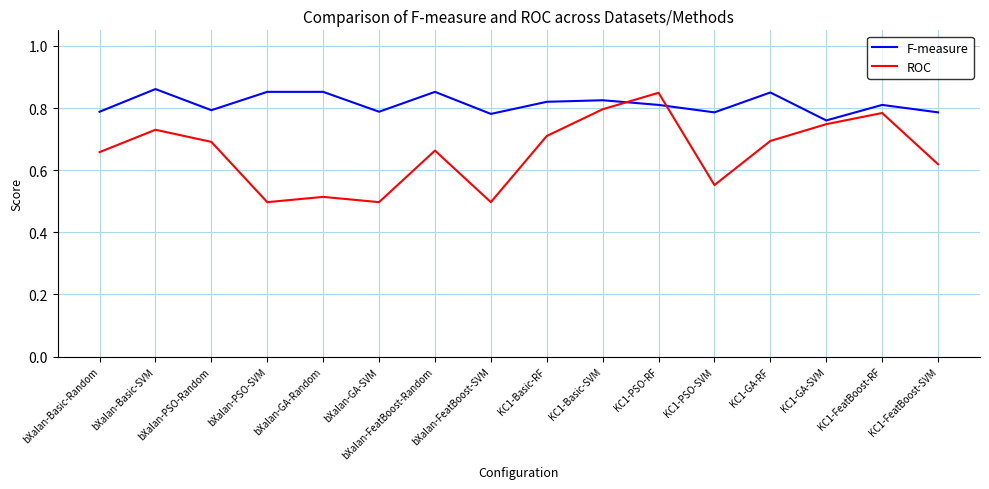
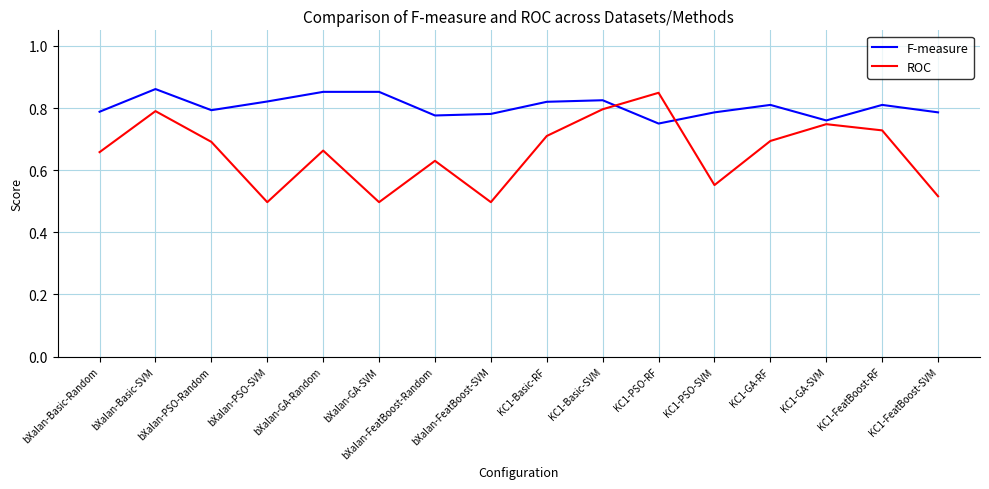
ROC, bXalan-Basic-SVM: 0.73 -> 0.79
F-measure, bXalan-PSO-SVM: 0.85 -> 0.82
ROC, bXalan-GA-Random: 0.51 -> 0.66
F-measure, bXalan-GA-SVM: 0.79 -> 0.85
F-measure, bXalan-FeatBoost-Random: 0.85 -> 0.78
ROC, bXalan-FeatBoost-Random: 0.66 -> 0.63
F-measure, KC1-PSO-RF: 0.81 -> 0.75
F-measure, KC1-GA-RF: 0.85 -> 0.81
ROC, KC1-FeatBoost-RF: 0.78 -> 0.73
ROC, KC1-FeatBoost-SVM: 0.62 -> 0.52
